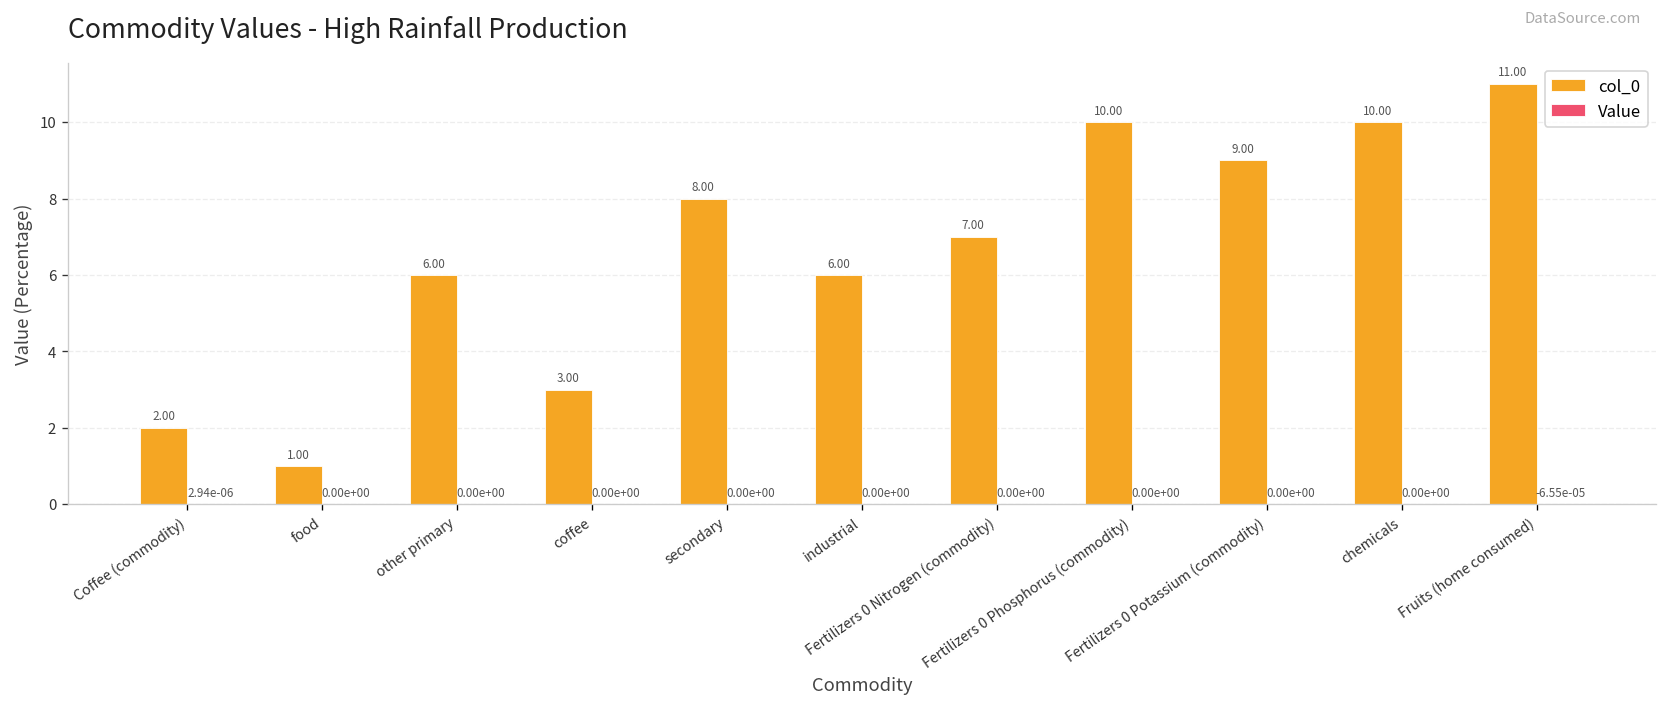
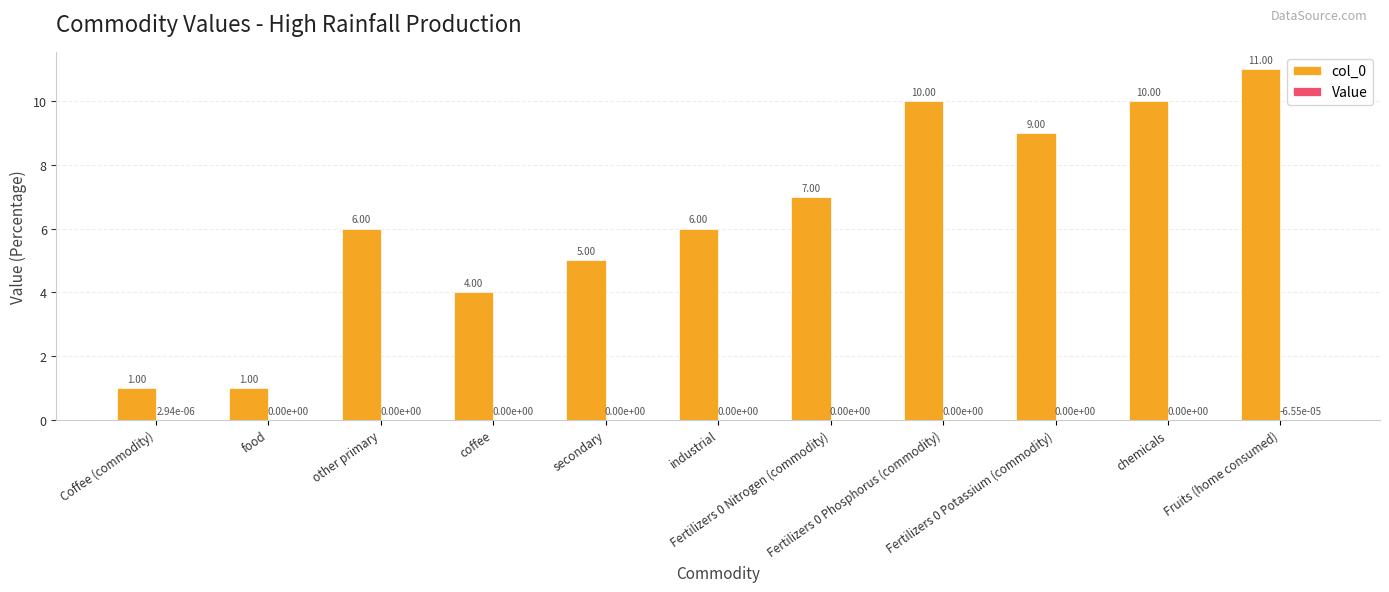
col_0, Coffee (commodity): 2.00 -> 1.00
col_0, coffee: 3.00 -> 4.00
col_0, secondary: 8.00 -> 5.00
